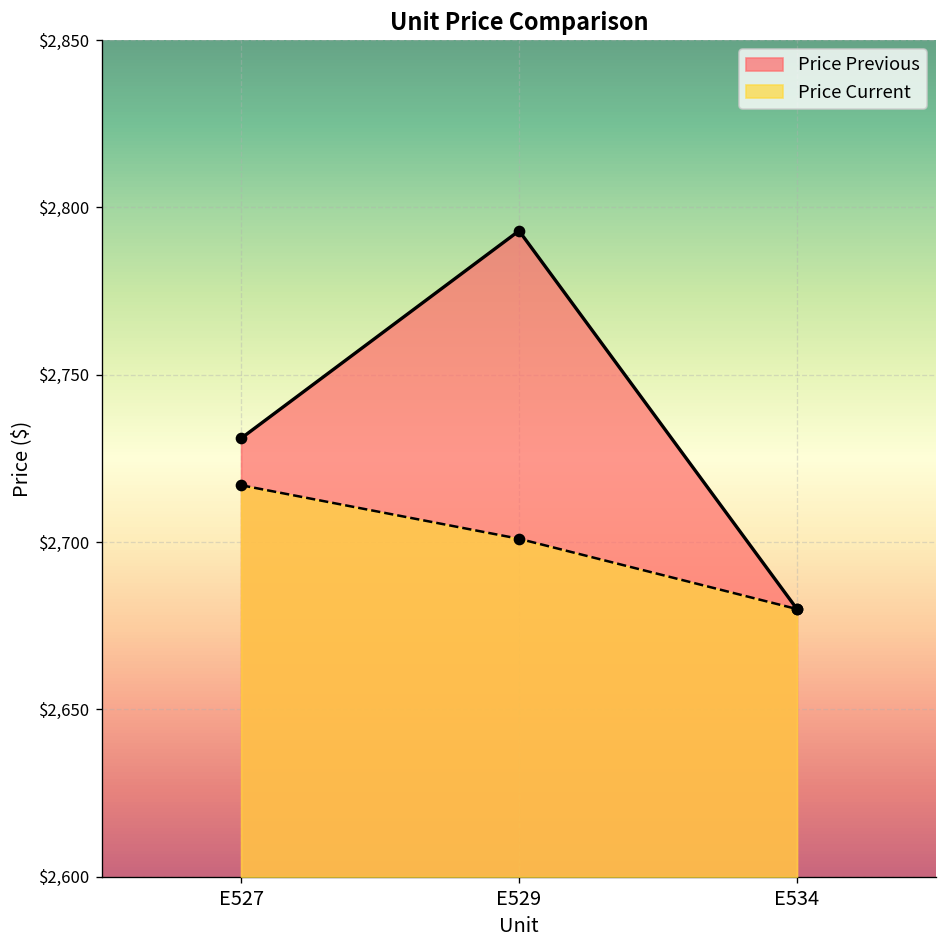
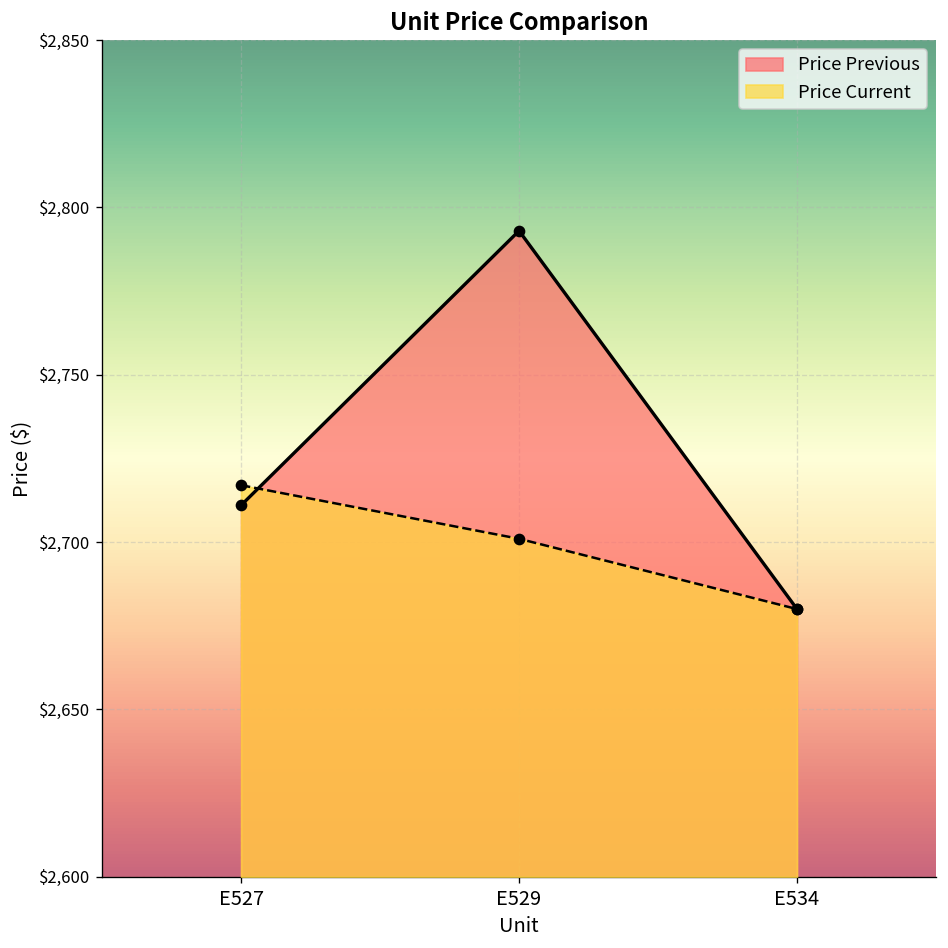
Price Previous, E527: $2,731 -> $2,711
